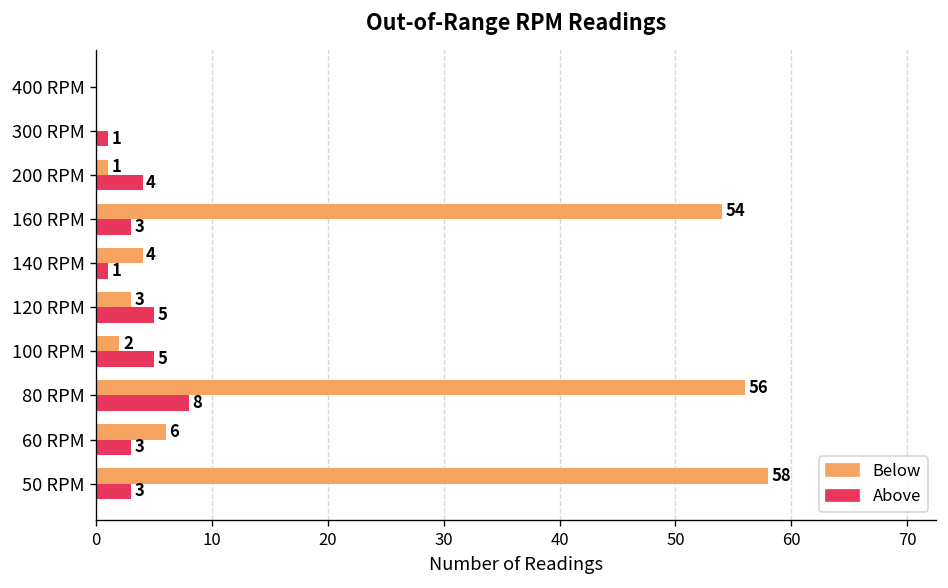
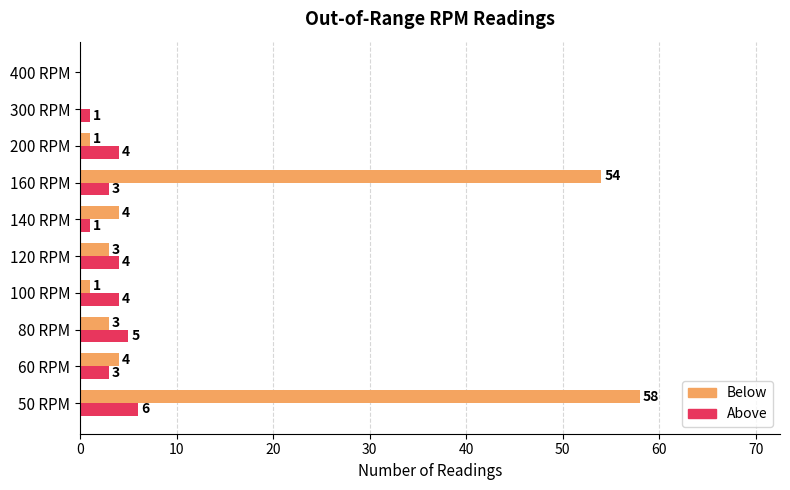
Above, 120 RPM: 5 -> 4
Below, 100 RPM: 2 -> 1
Above, 100 RPM: 5 -> 4
Below, 80 RPM: 56 -> 3
Above, 80 RPM: 8 -> 5
Below, 60 RPM: 6 -> 4
Above, 50 RPM: 3 -> 6
